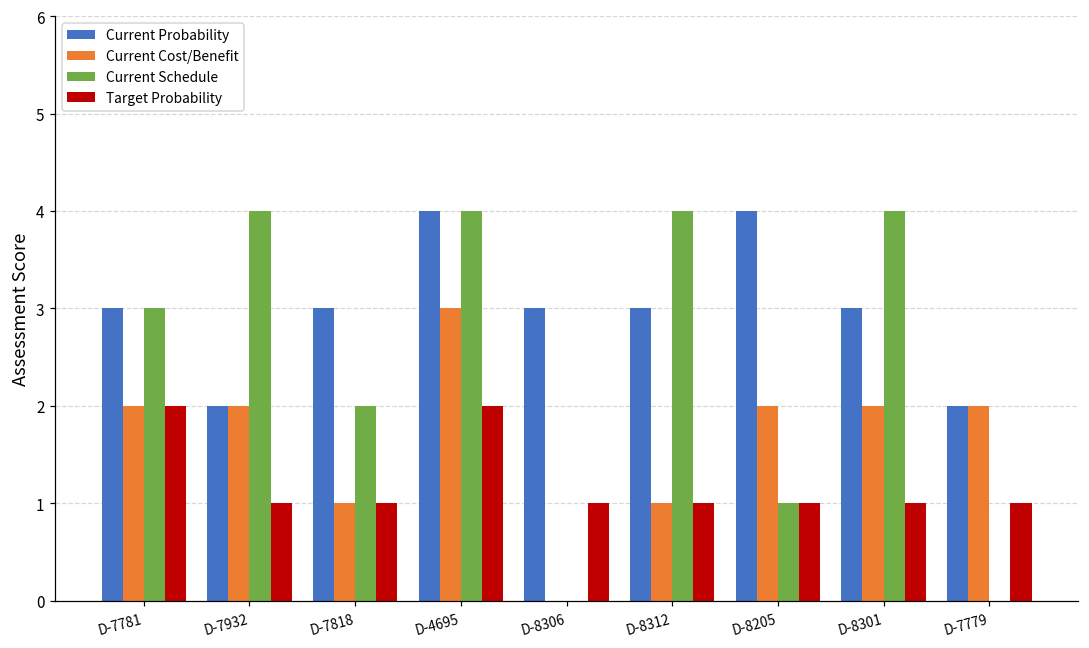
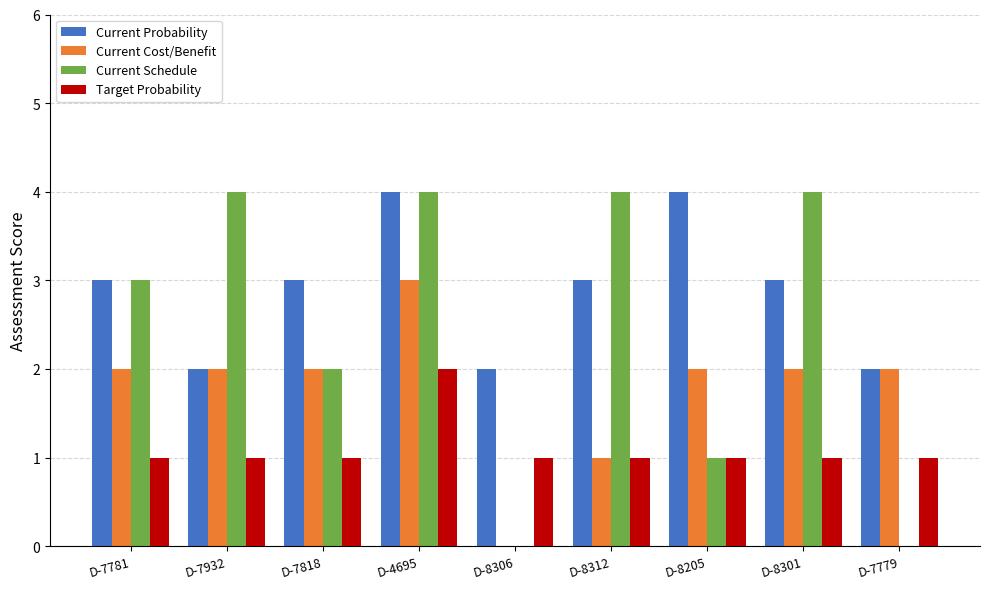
Target Probability, D-7781: 2 -> 1
Current Cost/Benefit, D-7818: 1 -> 2
Current Probability, D-8306: 3 -> 2
